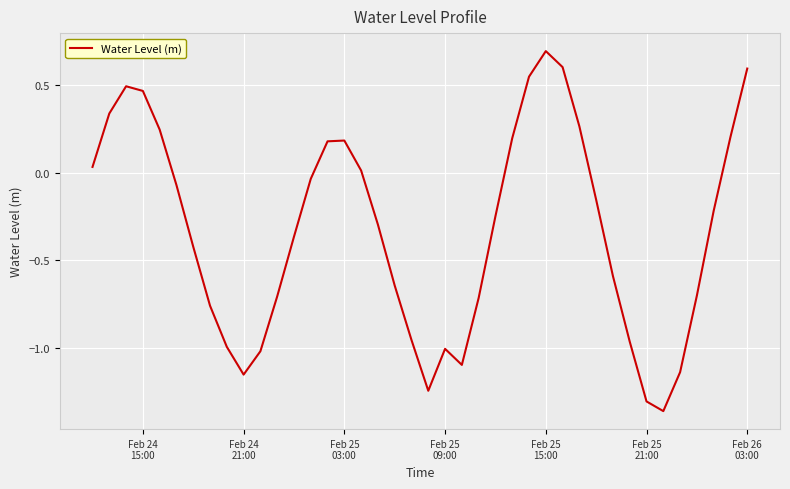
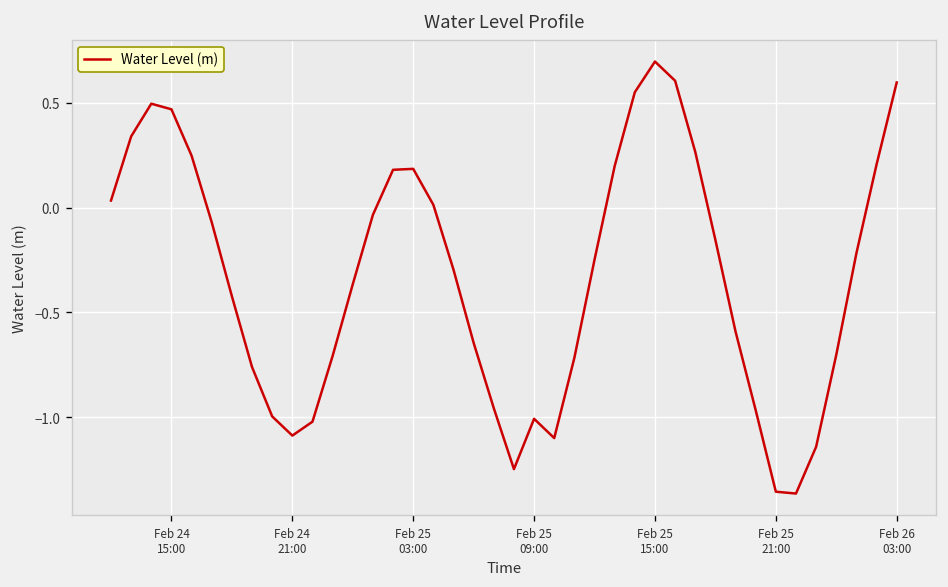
Feb 24 21:00: -1.15 -> -1.09
Feb 25 21:00: -1.31 -> -1.35
